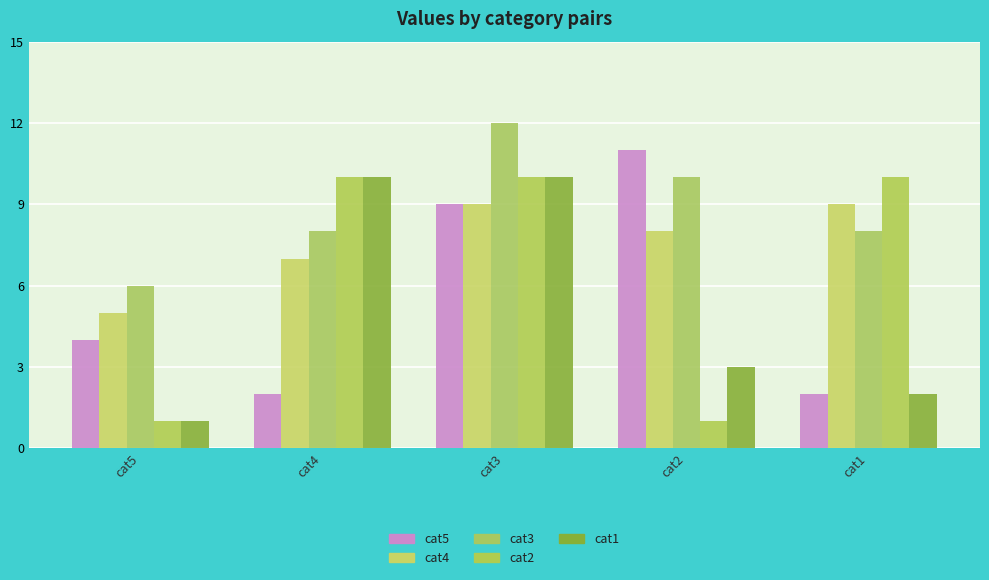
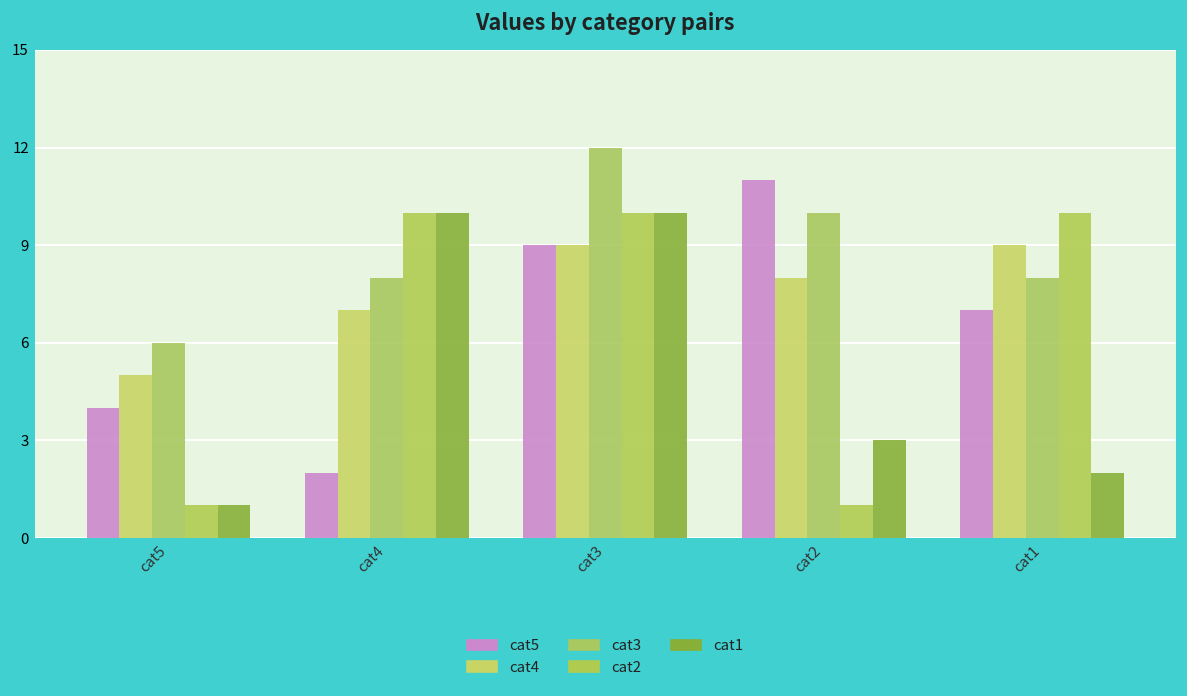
cat5, cat1: 2 -> 7
